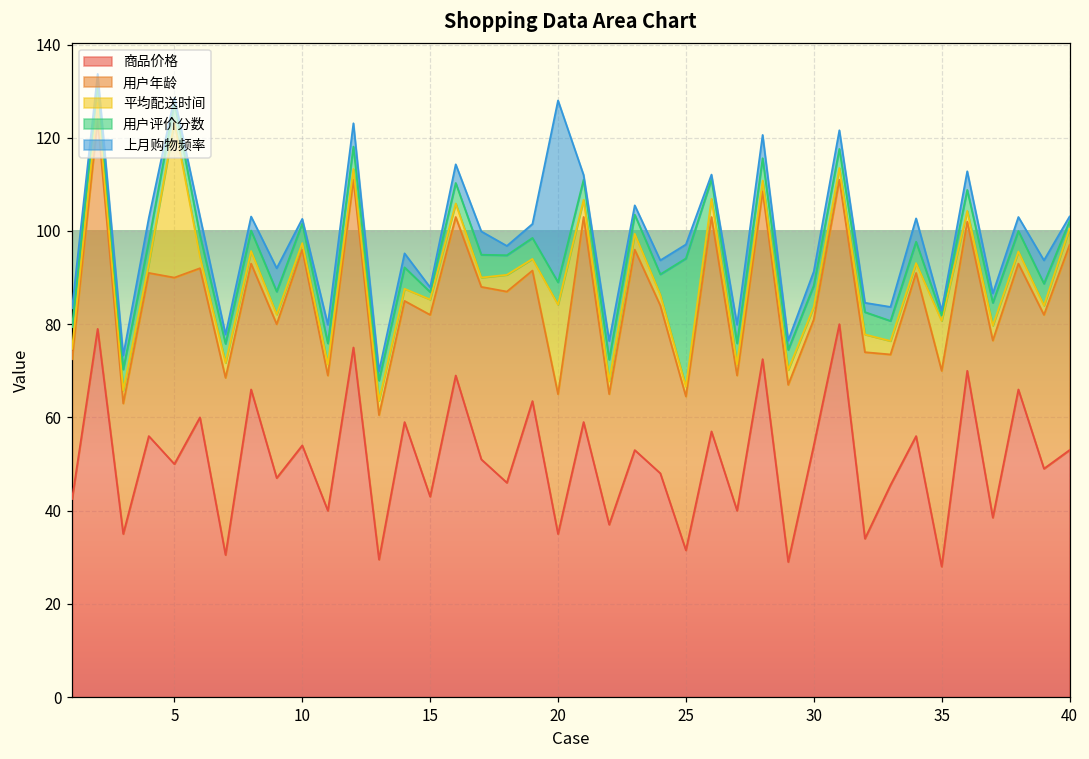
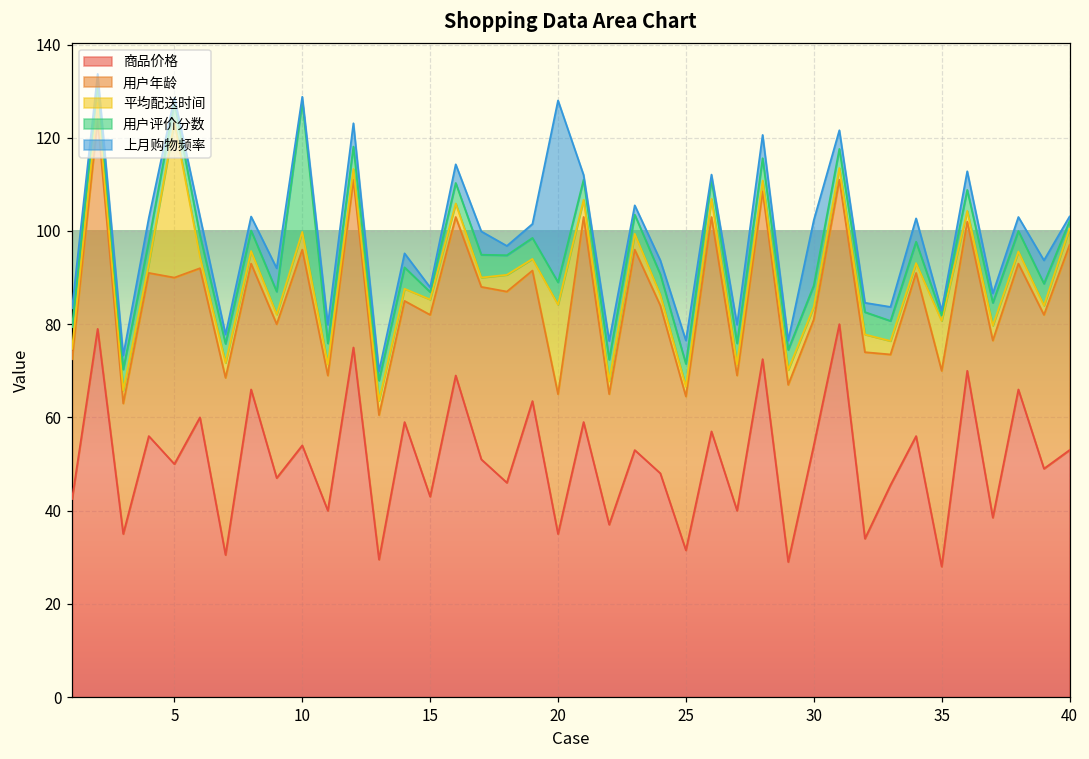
平均配送时间, 10: 1 -> 4
用户评价分数, 10: 4 -> 28
用户评价分数, 25: 28 -> 5
上月购物频率, 25: 3 -> 5
上月购物频率, 30: 3 -> 14
